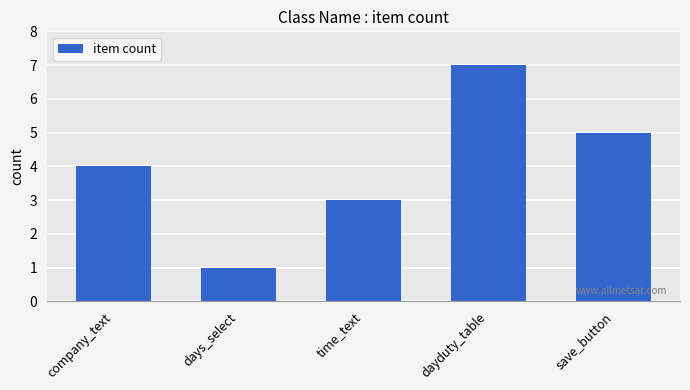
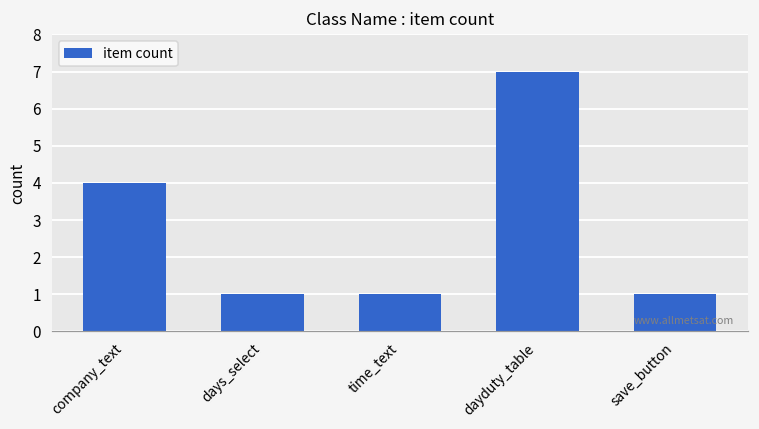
time_text: 3 -> 1
save_button: 5 -> 1
